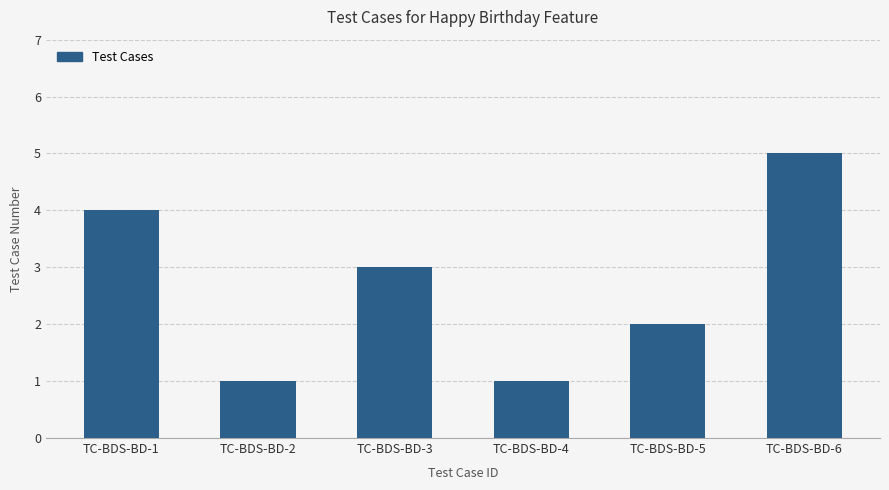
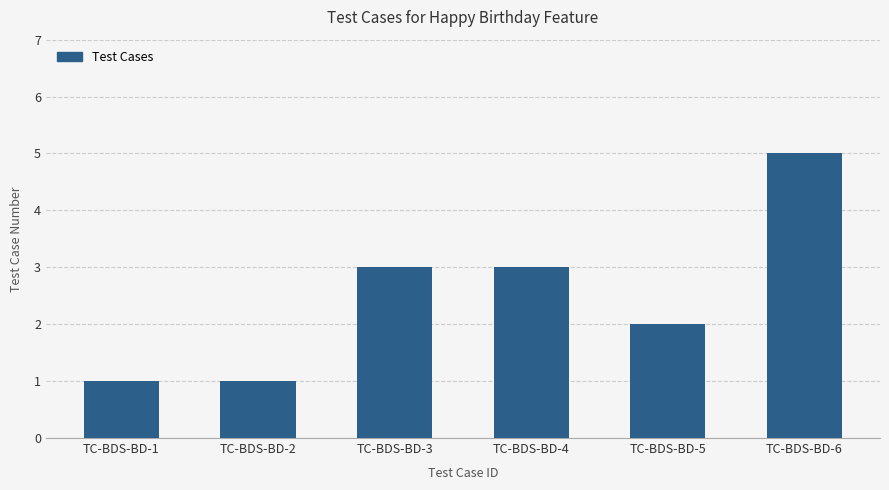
TC-BDS-BD-1: 4 -> 1
TC-BDS-BD-4: 1 -> 3
